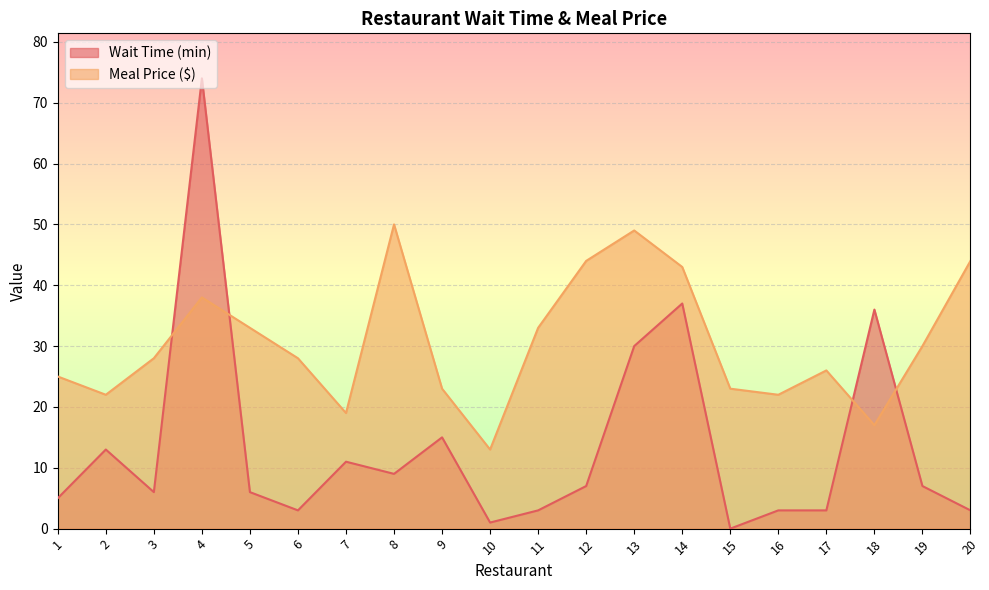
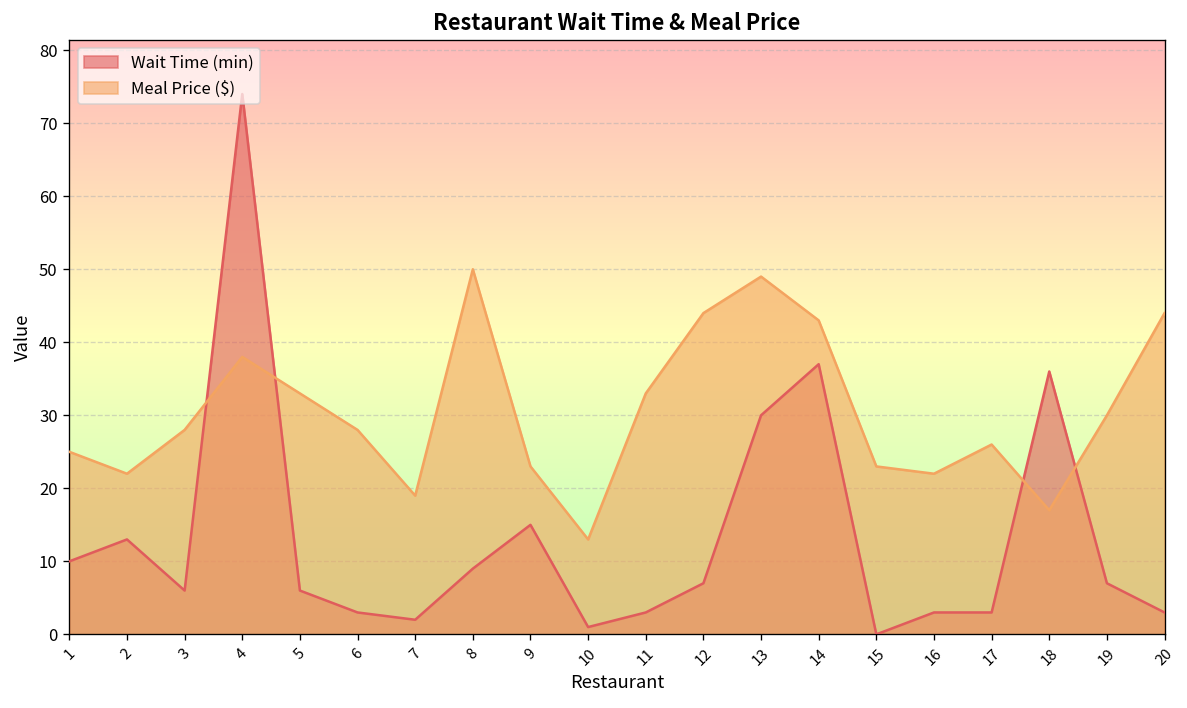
Wait Time (min), 1: 5 -> 10
Wait Time (min), 7: 11 -> 2
